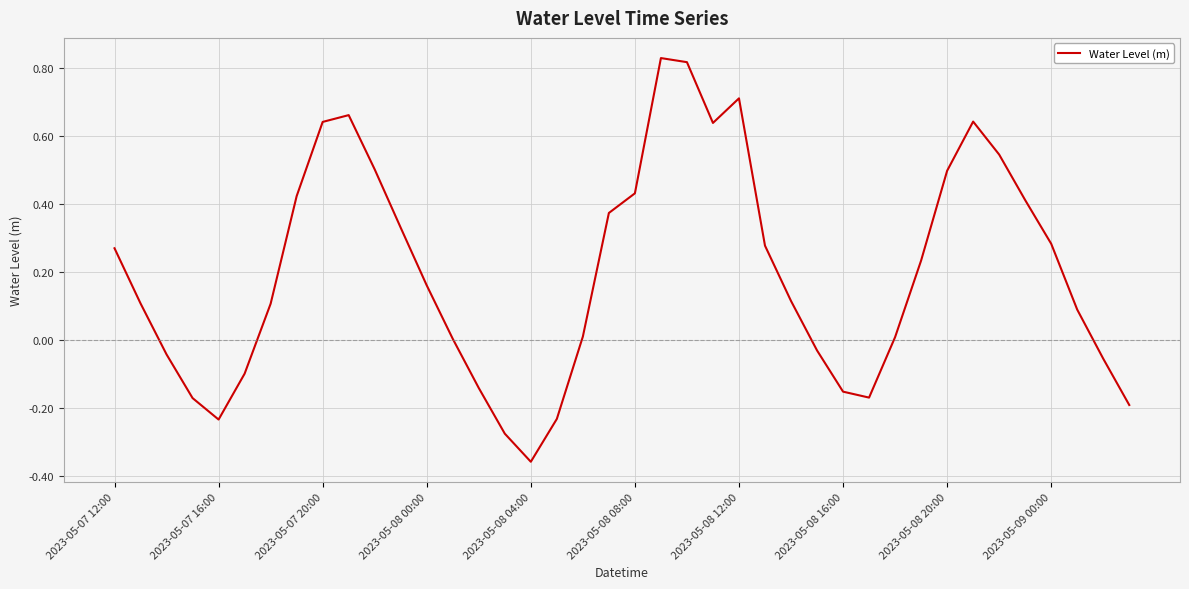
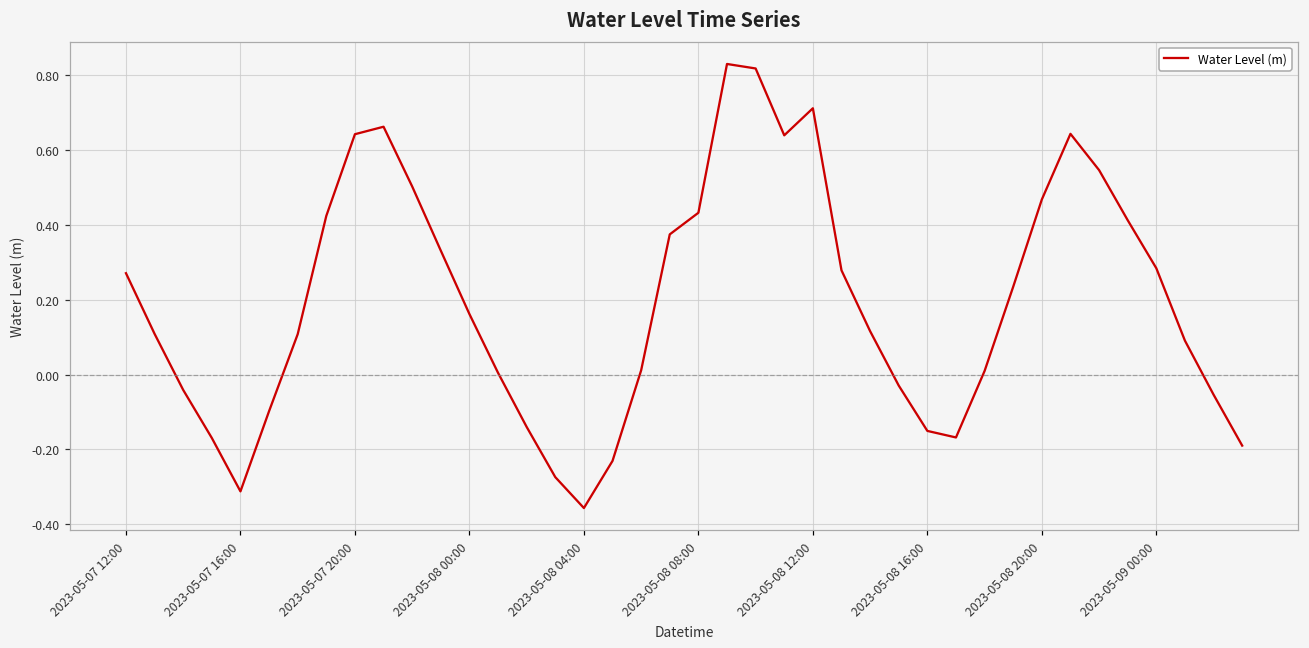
2023-05-07 16:00: -0.23 -> -0.31
2023-05-08 20:00: 0.50 -> 0.47
